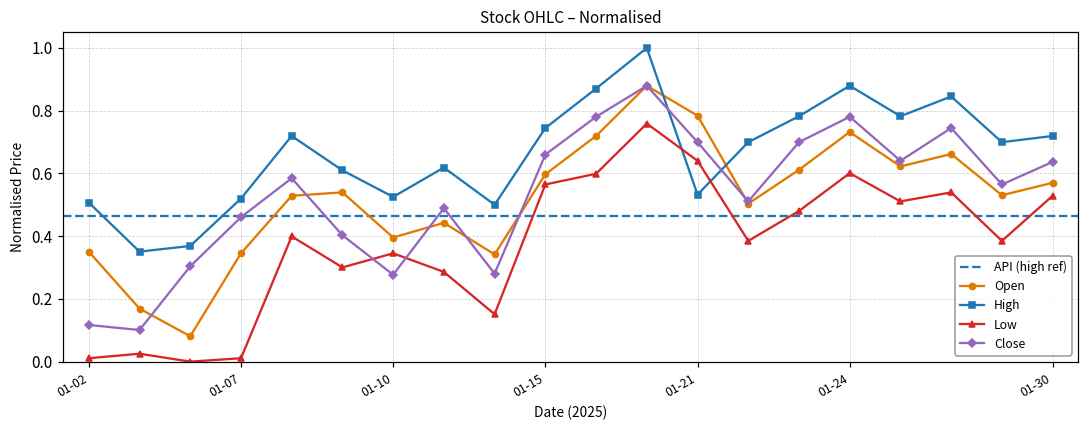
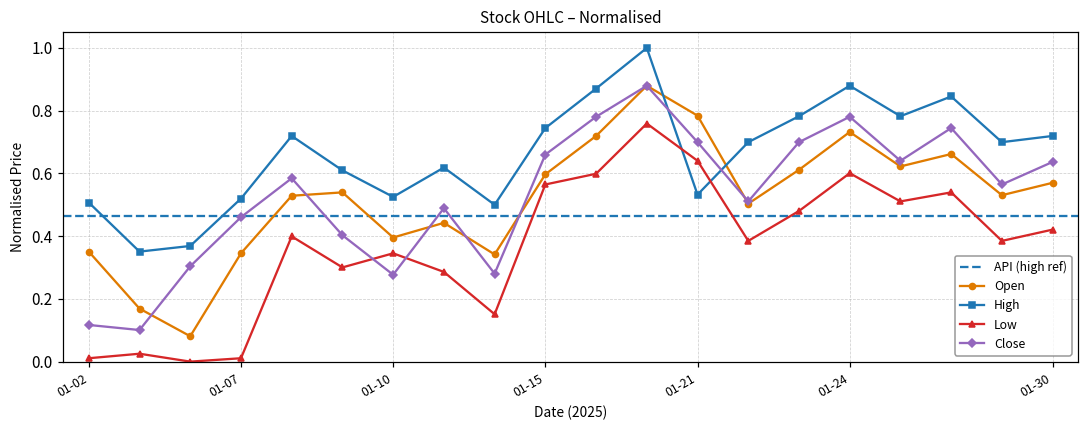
Low, 01-30: 0.53 -> 0.42
